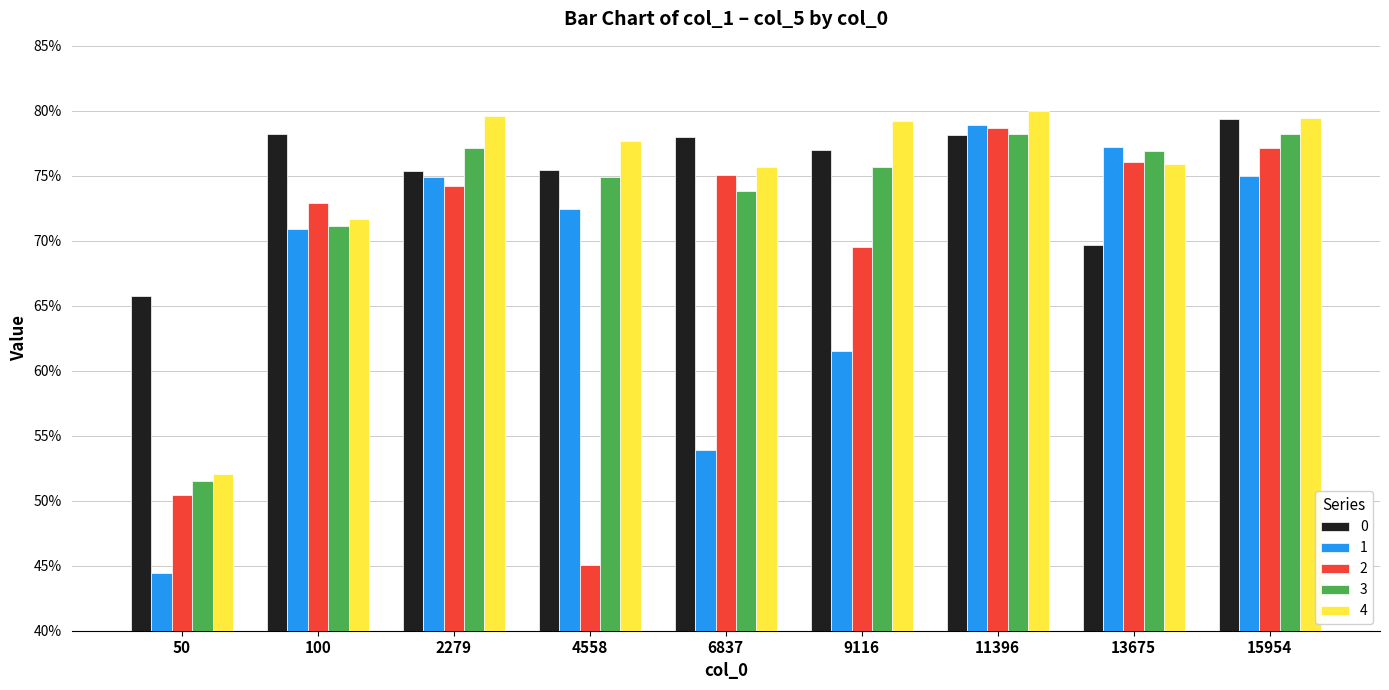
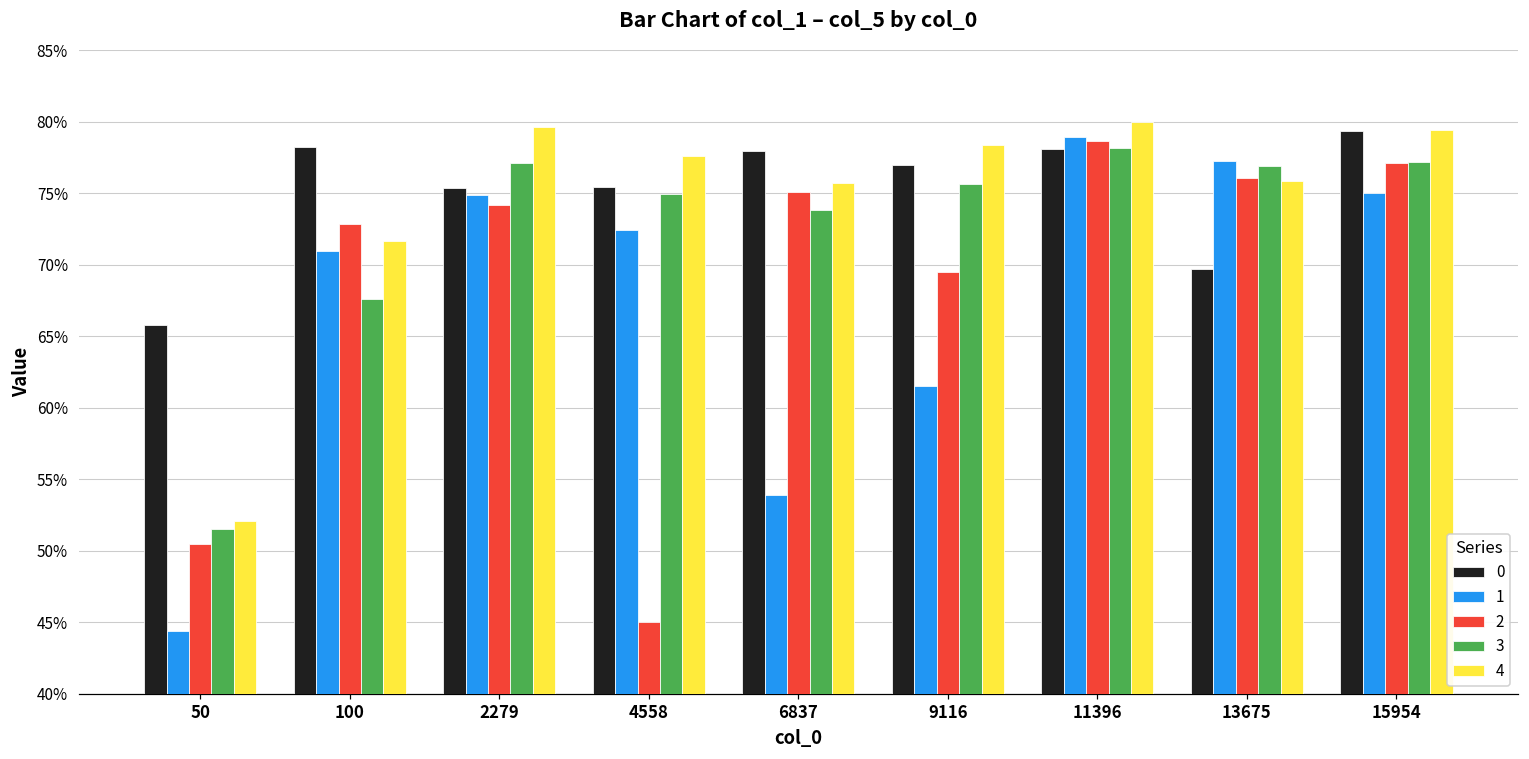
3, 100: 71.1% -> 67.6%
4, 9116: 79.2% -> 78.4%
3, 15954: 78.2% -> 77.2%
